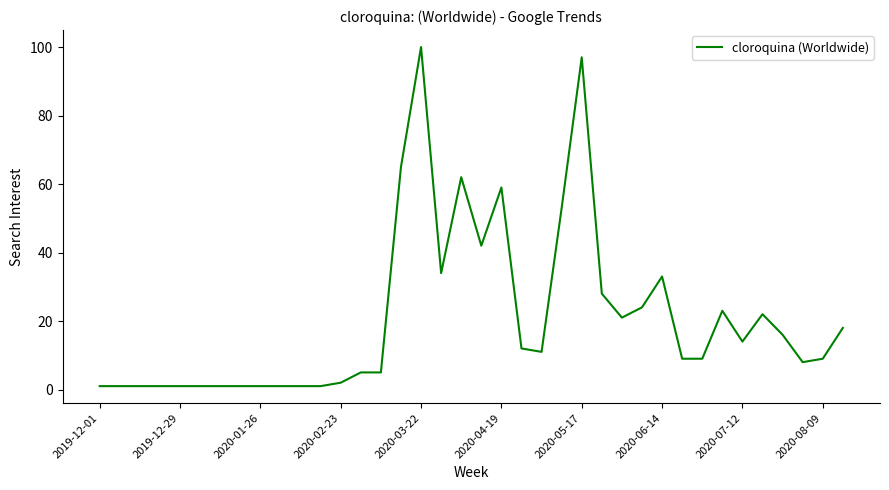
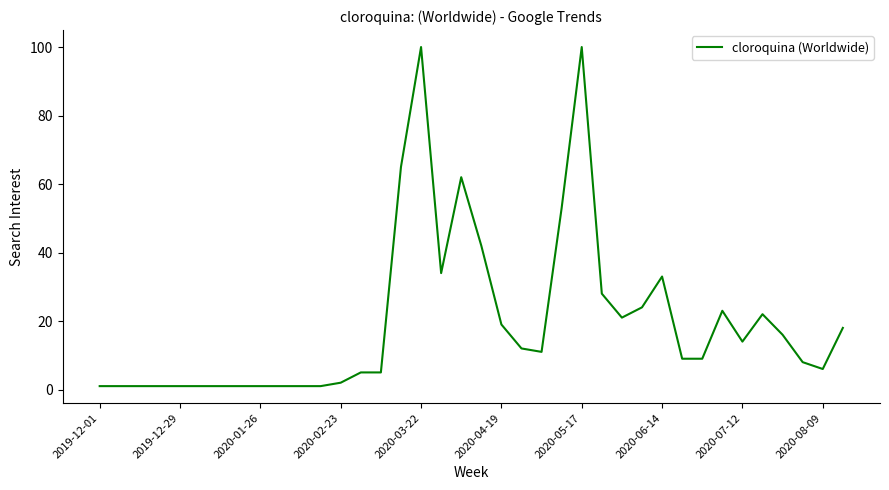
2020-04-19: 59 -> 19
2020-05-17: 97 -> 100
2020-08-09: 9 -> 6
